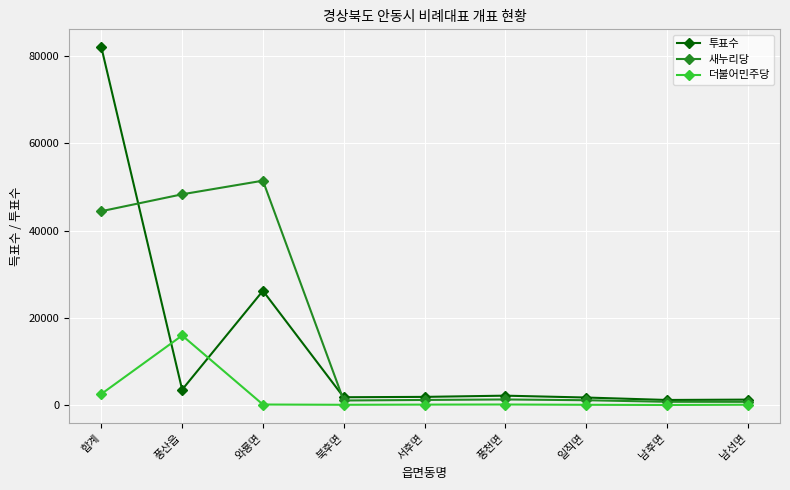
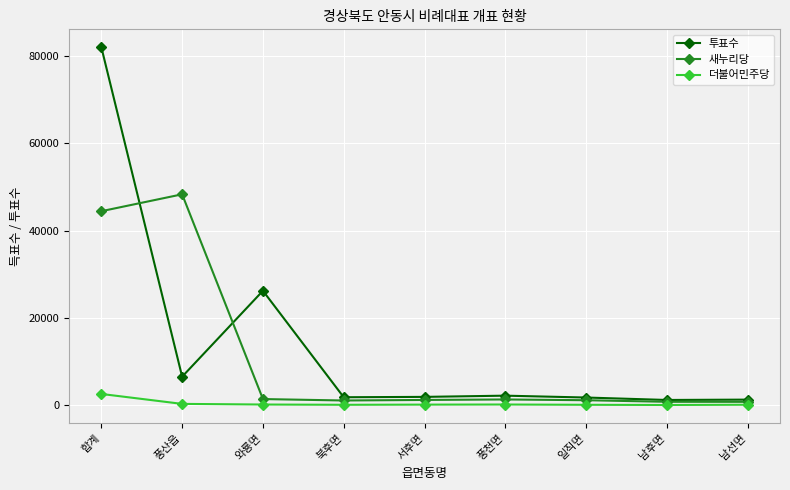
투표수, 풍산읍: 4000 -> 7000
더불어민주당, 풍산읍: 16000 -> 0
새누리당, 와룡면: 51000 -> 1000
